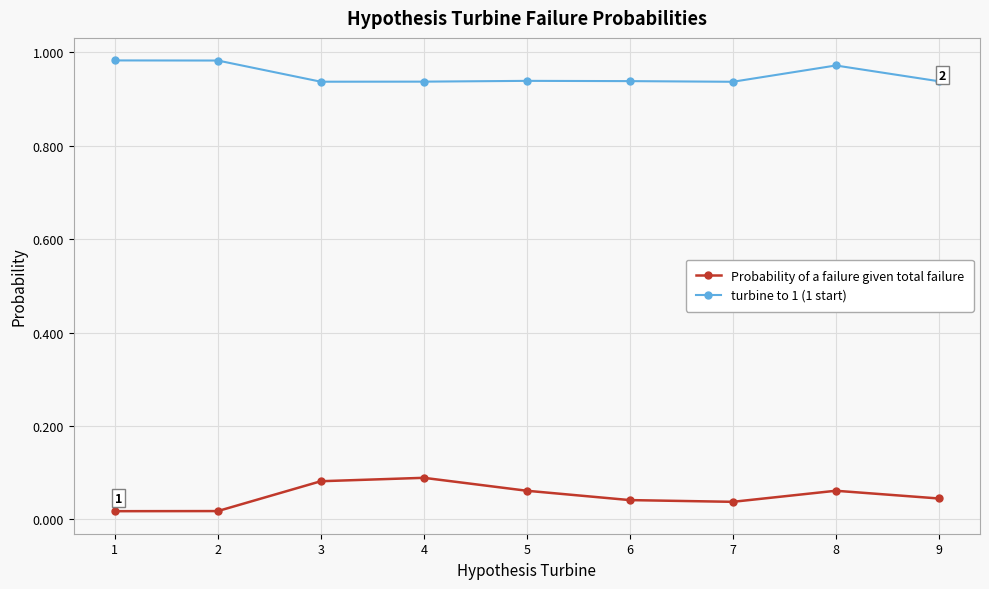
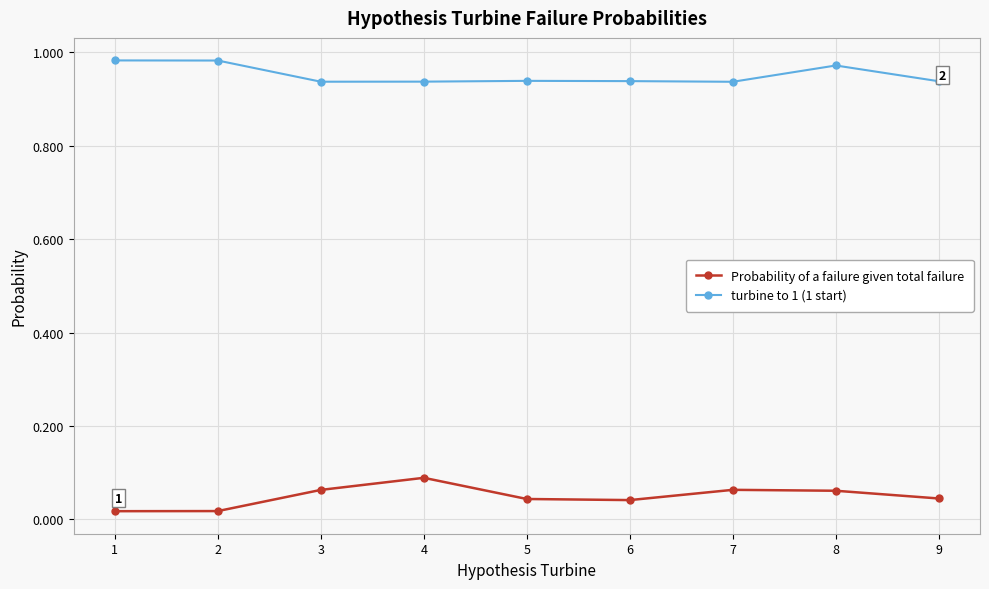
Probability of a failure given total failure, 3: 0.08 -> 0.06
Probability of a failure given total failure, 5: 0.06 -> 0.04
Probability of a failure given total failure, 7: 0.04 -> 0.06
